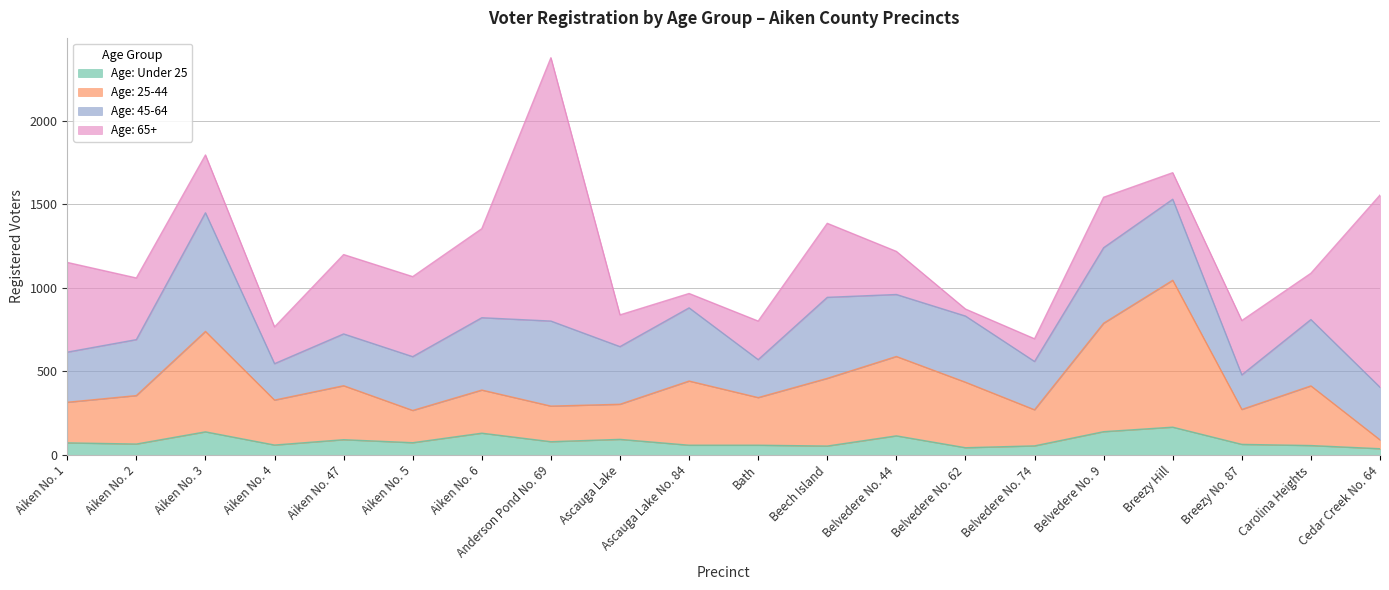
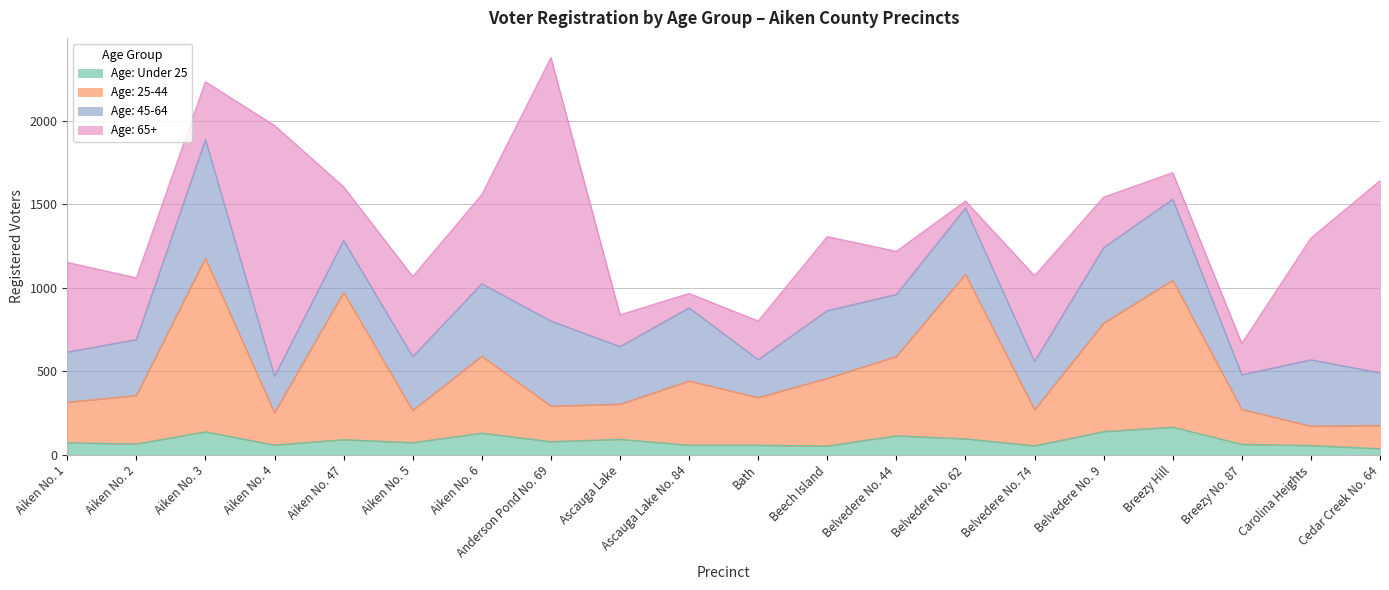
Age: 25-44, Aiken No. 3: 600 -> 1040
Age: 25-44, Aiken No. 4: 270 -> 190
Age: 65+, Aiken No. 4: 220 -> 1500
Age: 25-44, Aiken No. 47: 320 -> 880
Age: 65+, Aiken No. 47: 480 -> 320
Age: 25-44, Aiken No. 6: 260 -> 460
Age: 45-64, Beech Island: 490 -> 410
Age: Under 25, Belvedere No. 62: 40 -> 100
Age: 25-44, Belvedere No. 62: 390 -> 990
Age: 65+, Belvedere No. 74: 140 -> 510
Age: 65+, Breezy No. 87: 330 -> 190
Age: 25-44, Carolina Heights: 360 -> 120
Age: 65+, Carolina Heights: 280 -> 730
Age: 25-44, Cedar Creek No. 64: 50 -> 140
